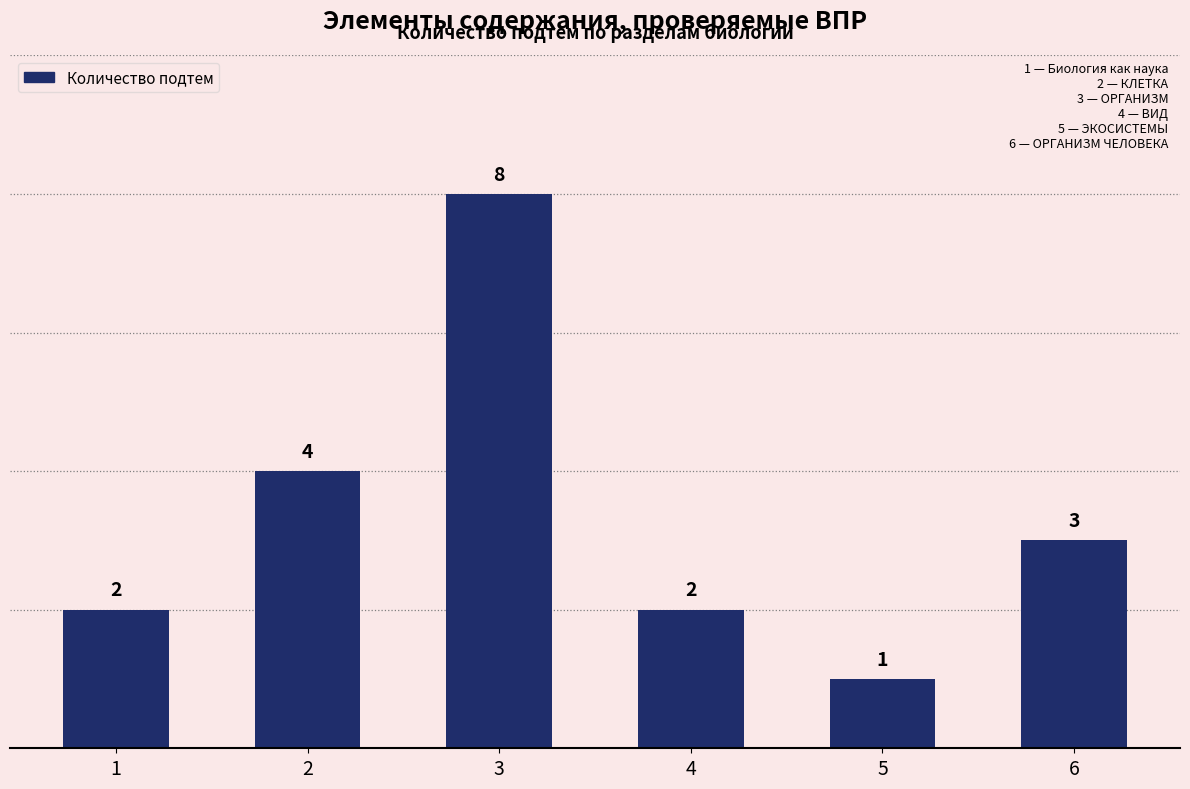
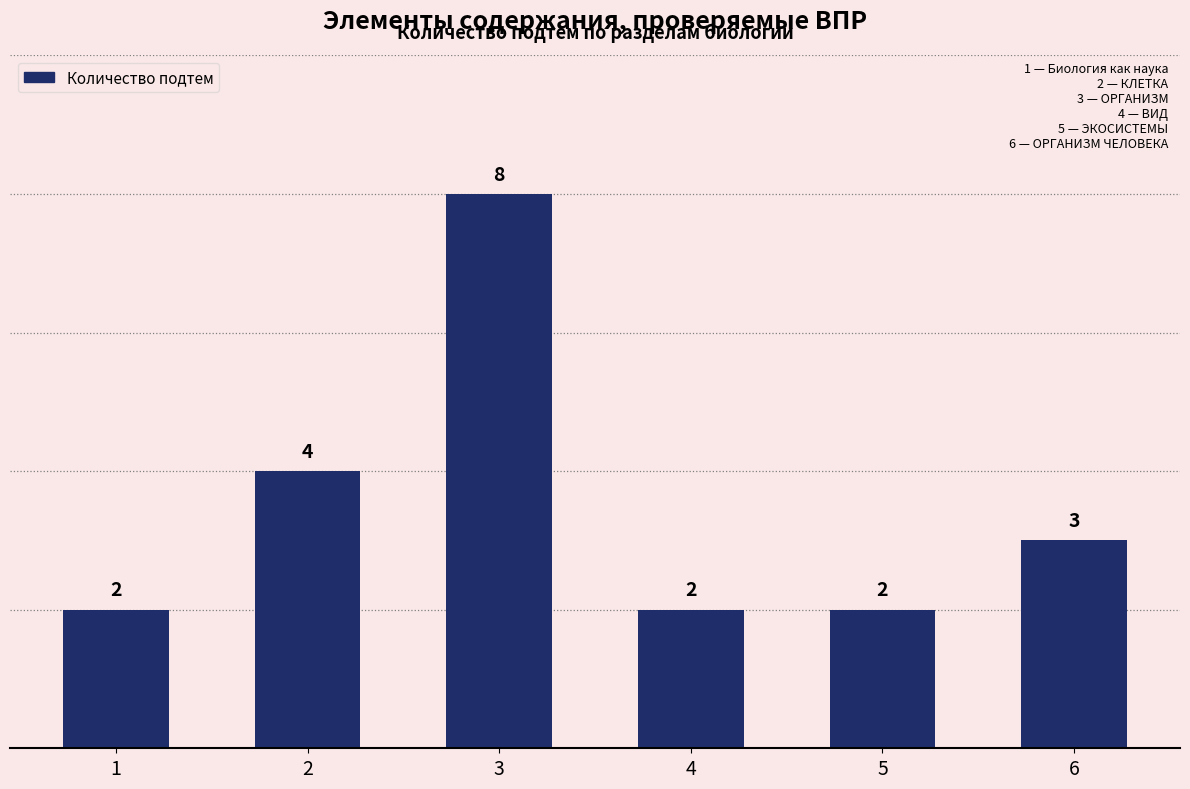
5: 1 -> 2
